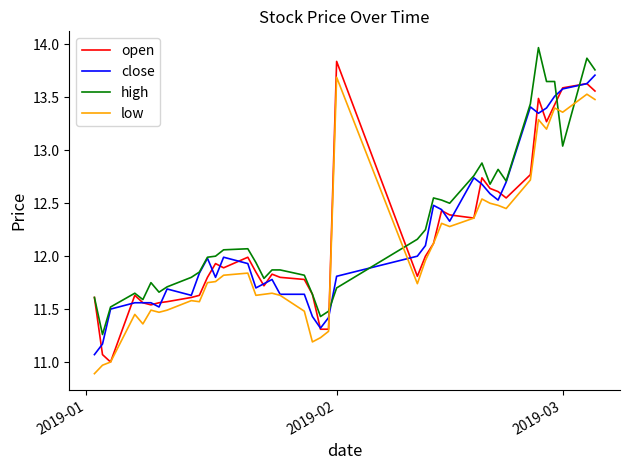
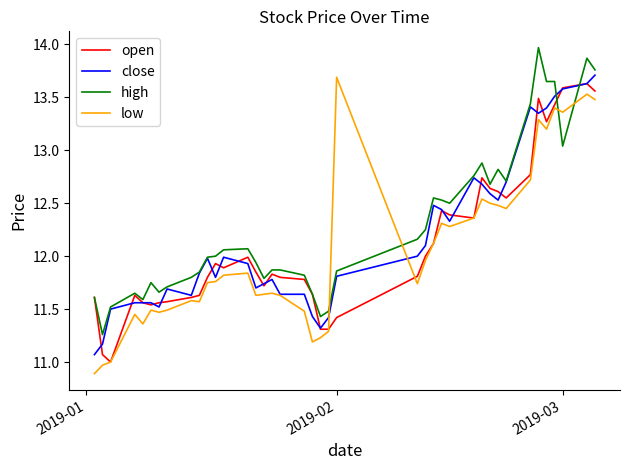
open, 2019-02: 13.84 -> 11.42
high, 2019-02: 11.70 -> 11.86
